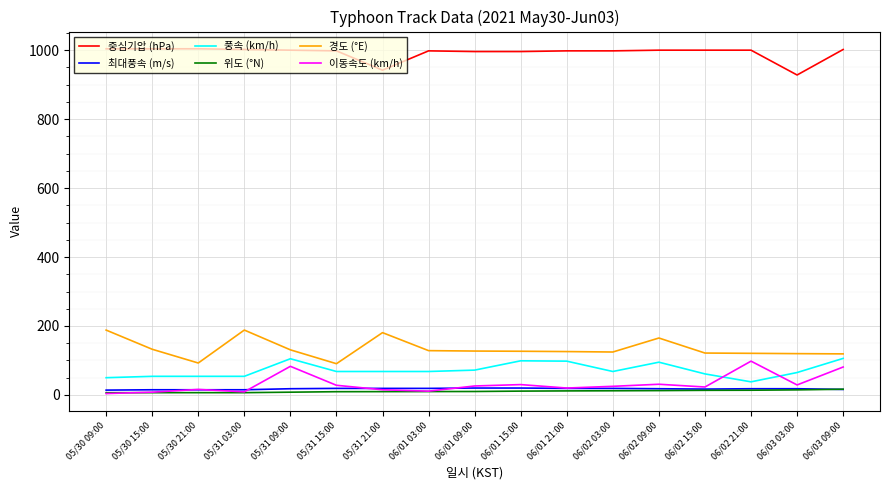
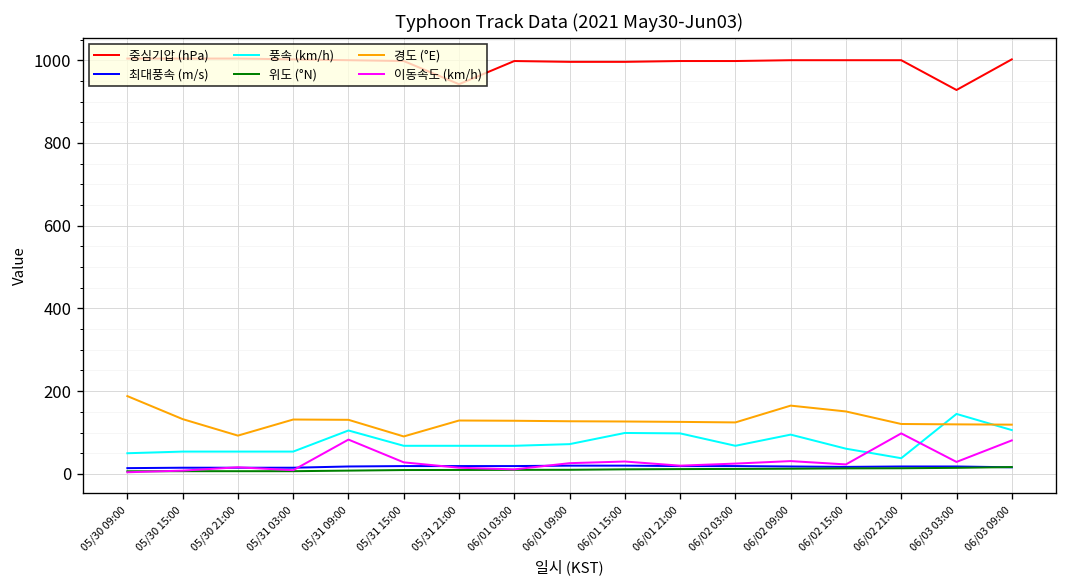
경도 (°E), 05/31 03:00: 190 -> 130
경도 (°E), 05/31 21:00: 180 -> 130
경도 (°E), 06/02 15:00: 120 -> 150
풍속 (km/h), 06/03 03:00: 70 -> 150
